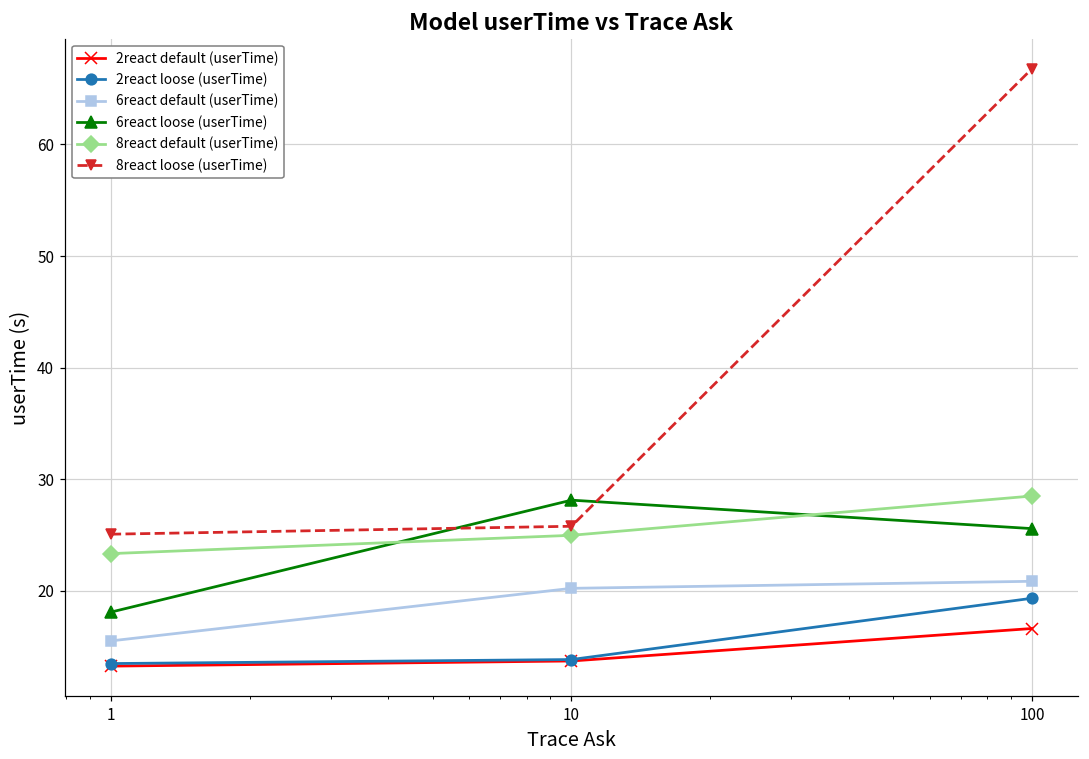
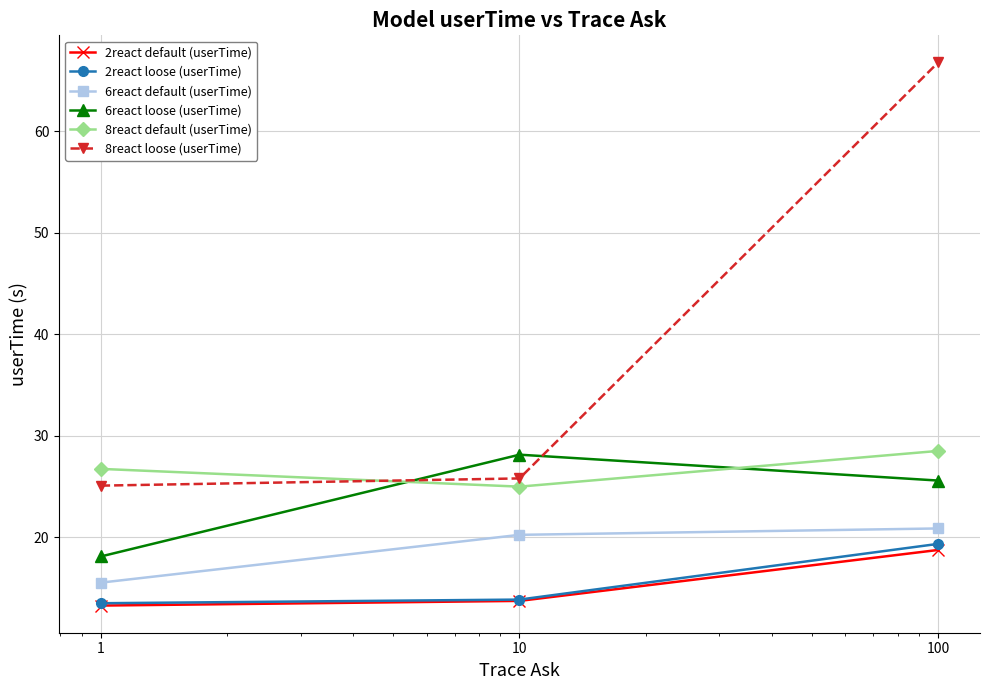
8react default (userTime), 1: 23.3 -> 26.7
2react default (userTime), 100: 16.6 -> 18.7
